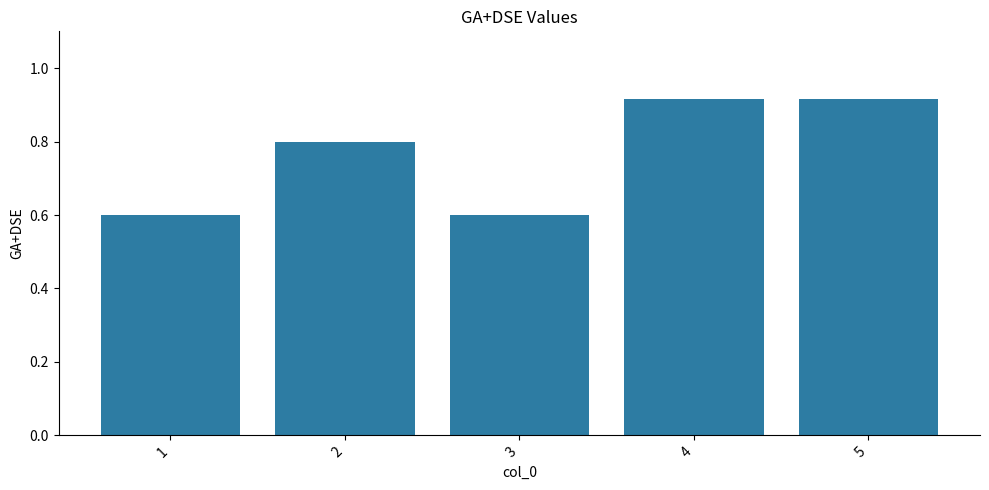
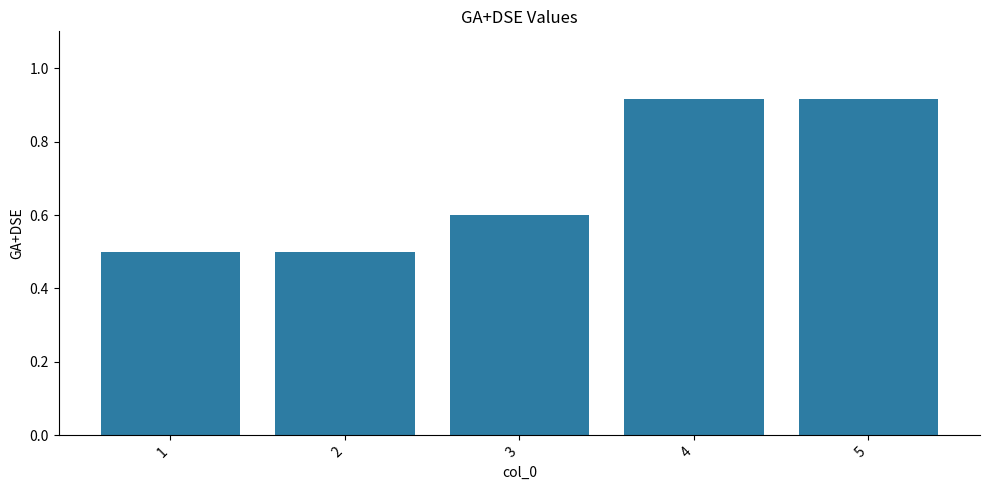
1: 0.6 -> 0.5
2: 0.8 -> 0.5
